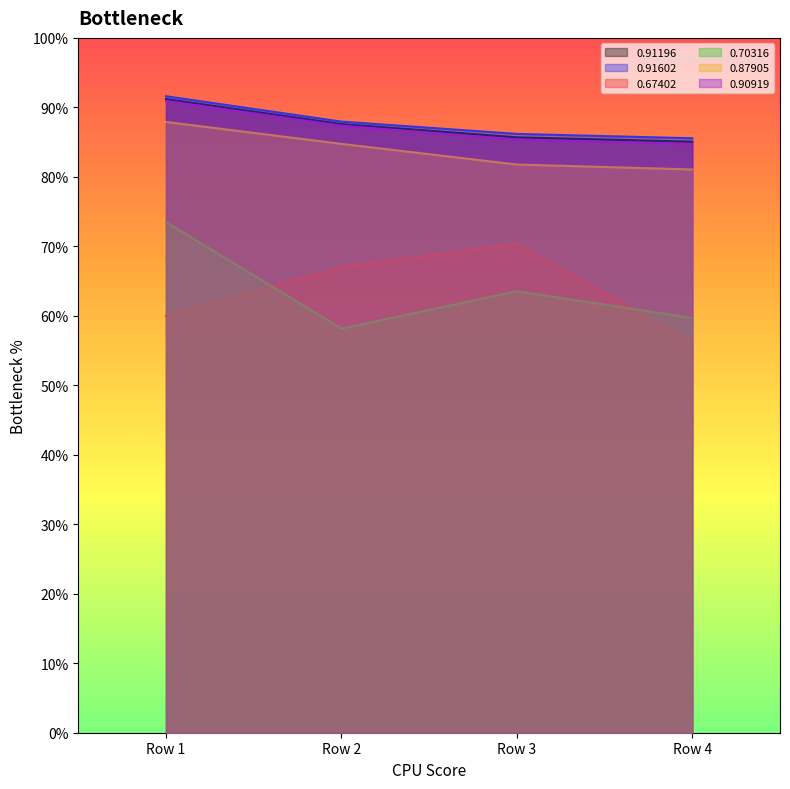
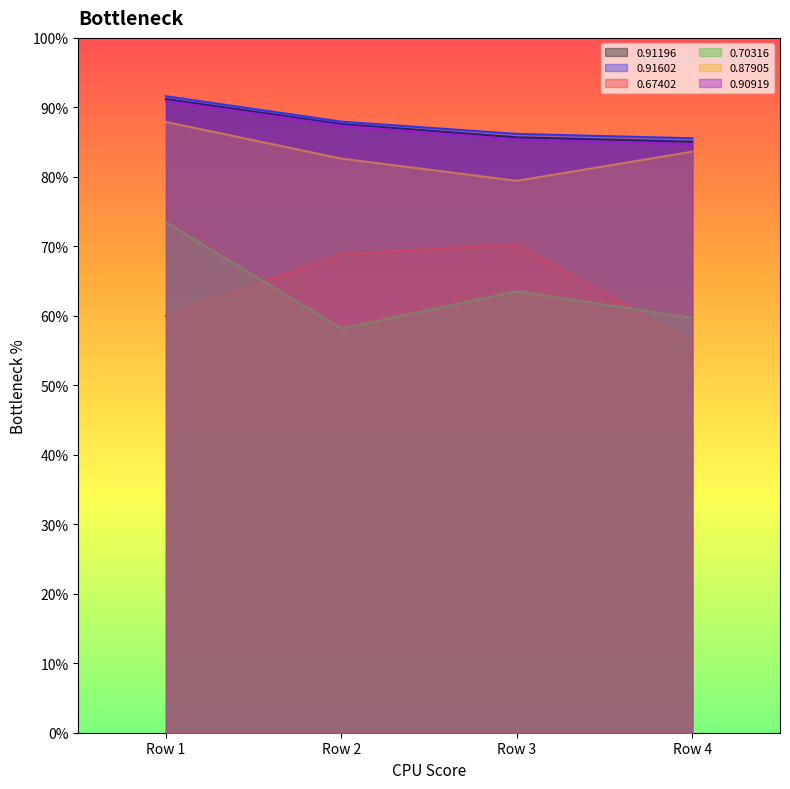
0.67402, Row 2: 67% -> 69%
0.87905, Row 2: 85% -> 83%
0.87905, Row 3: 82% -> 79%
0.87905, Row 4: 81% -> 84%
